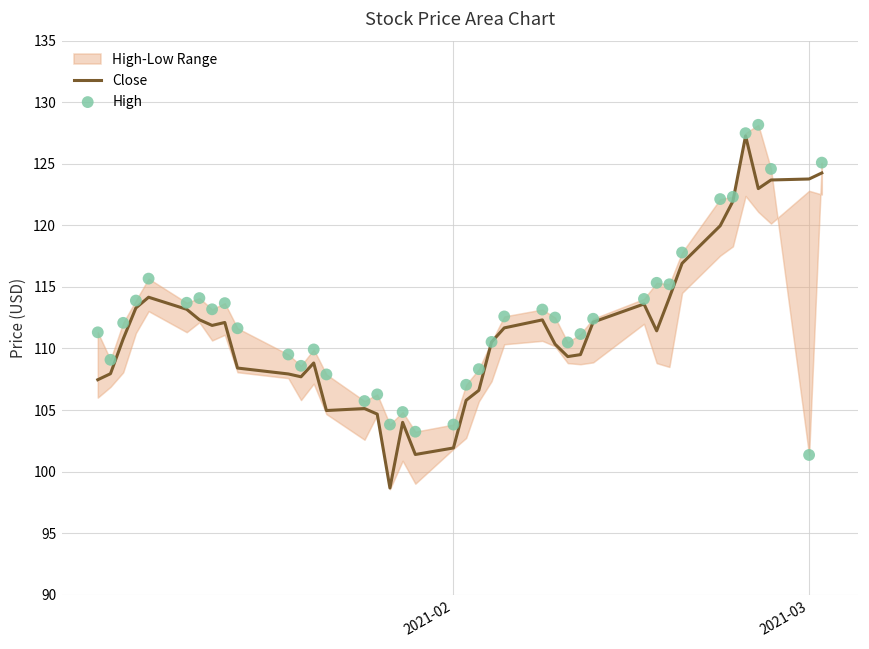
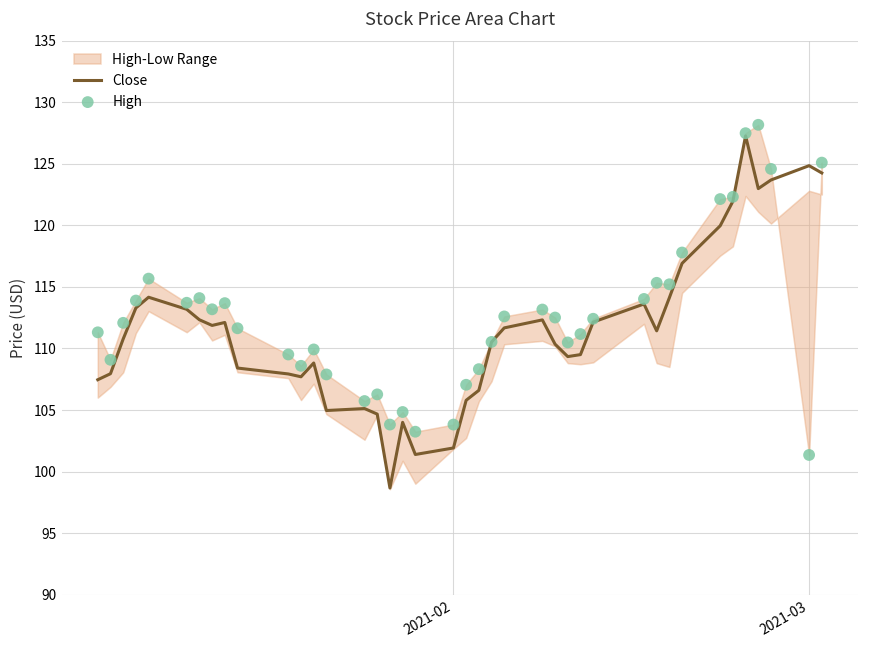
Close, 2021-03: 123.8 -> 124.8
